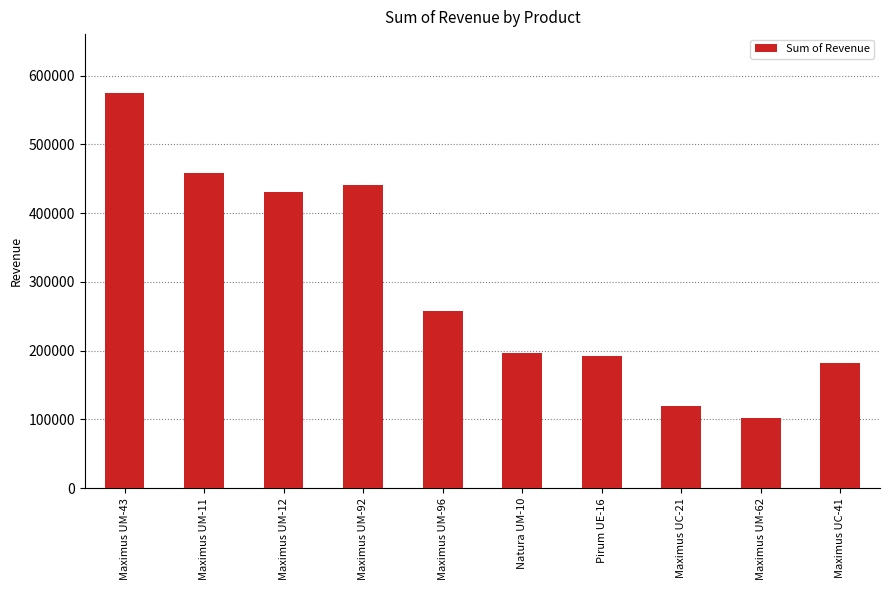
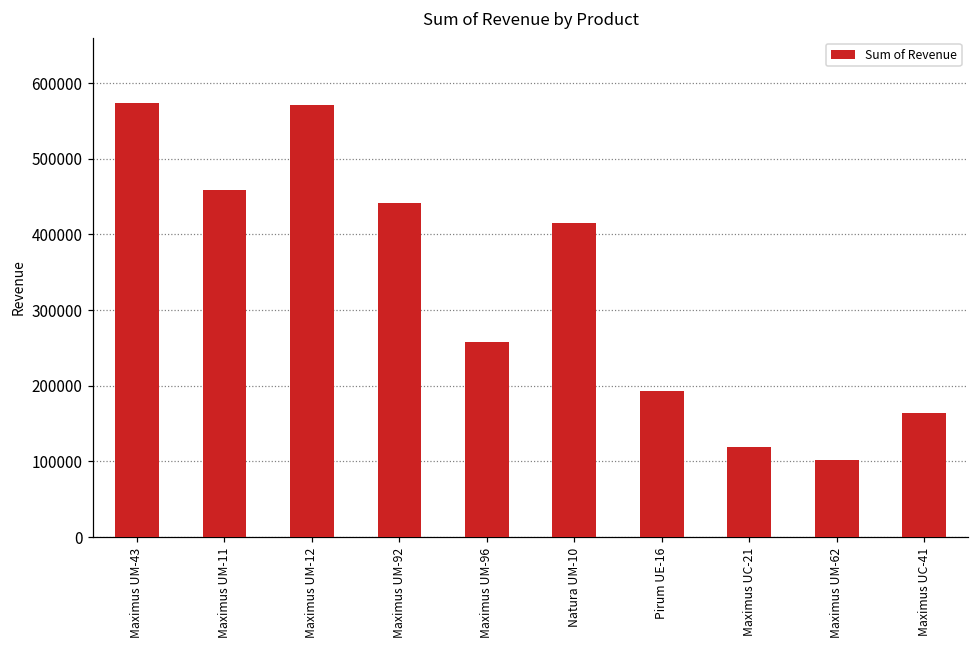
Maximus UM-12: 430000 -> 570000
Natura UM-10: 200000 -> 420000
Maximus UC-41: 180000 -> 160000
